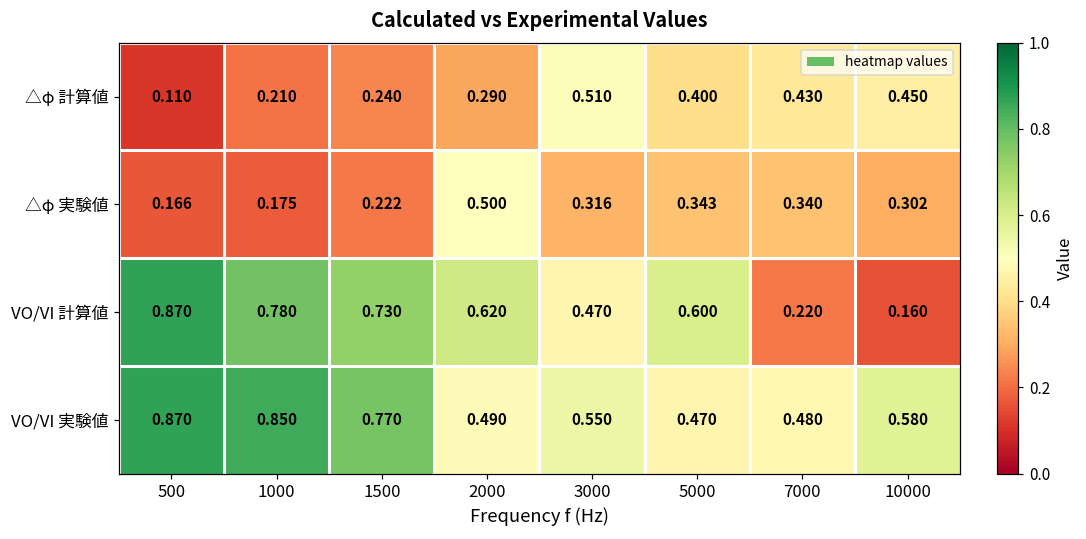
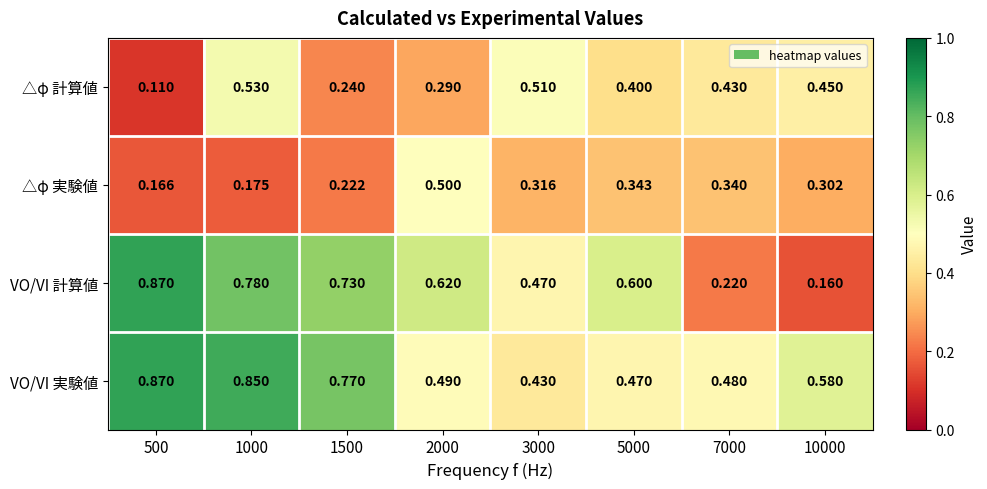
△φ 計算値, 1000: 0.210 -> 0.530
VO/VI 実験値, 3000: 0.550 -> 0.430
